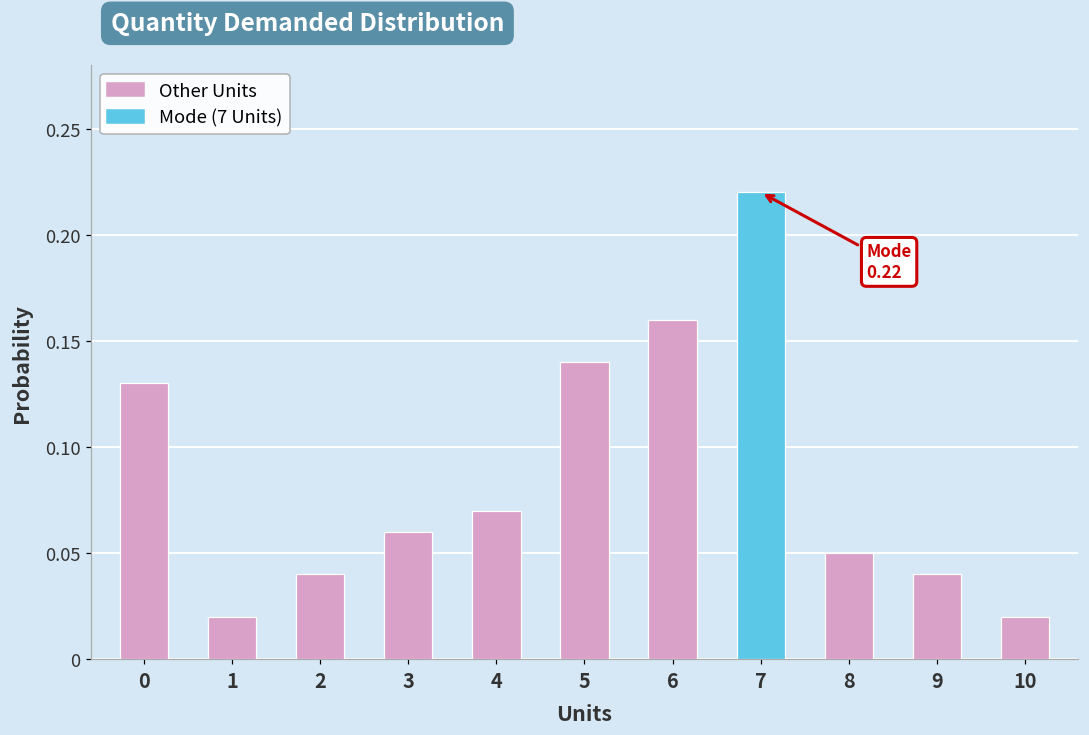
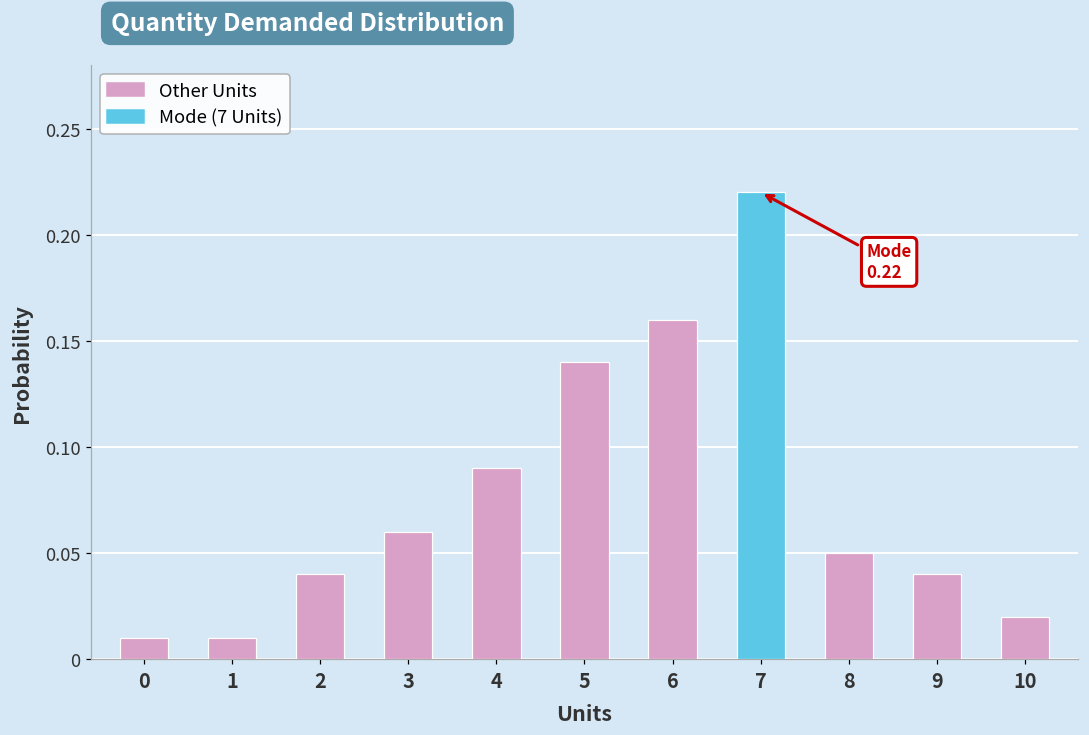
0: 0.13 -> 0.01
1: 0.02 -> 0.01
4: 0.07 -> 0.09
